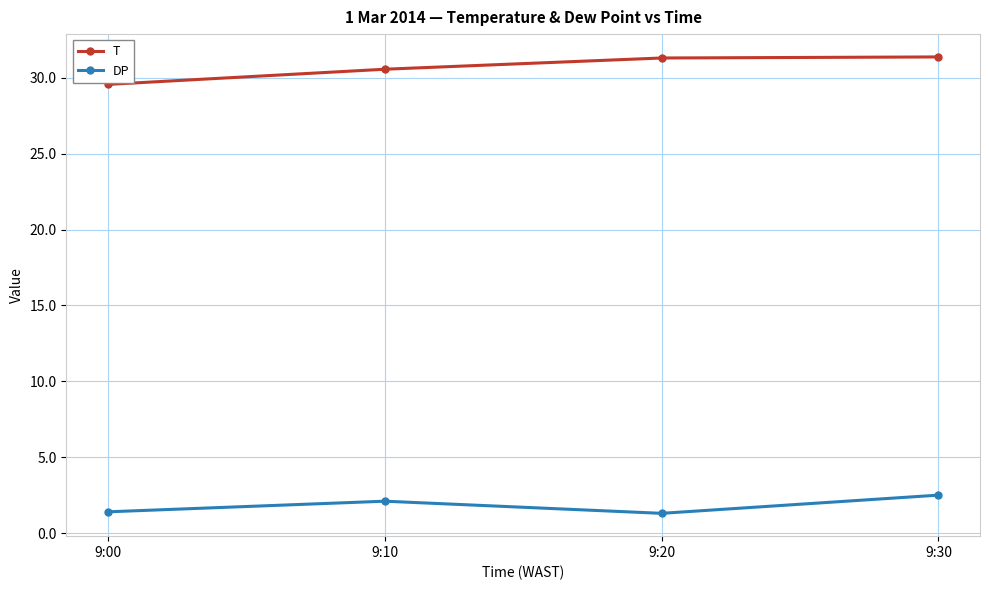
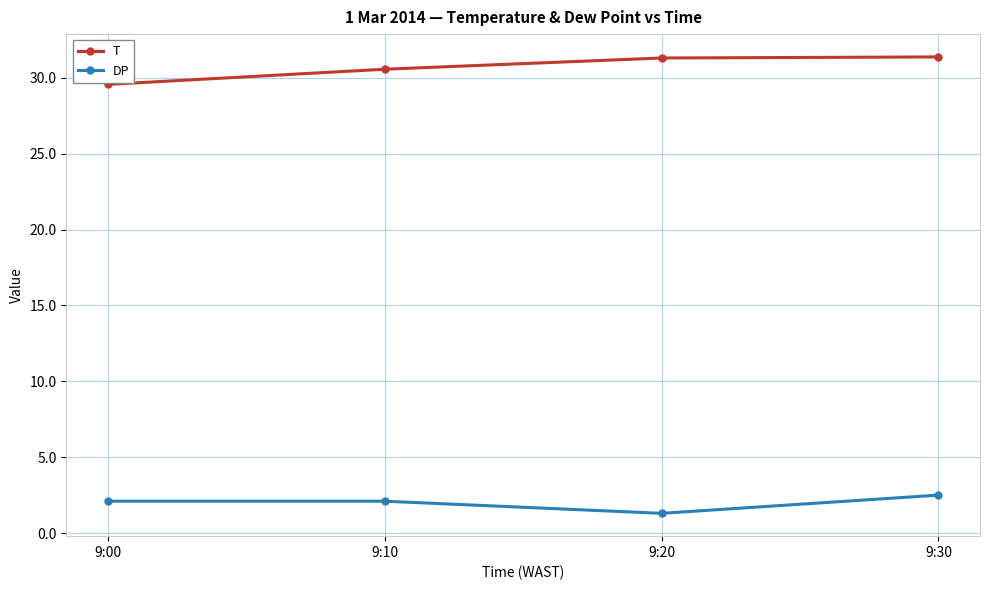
DP, 9:00: 1.4 -> 2.1
